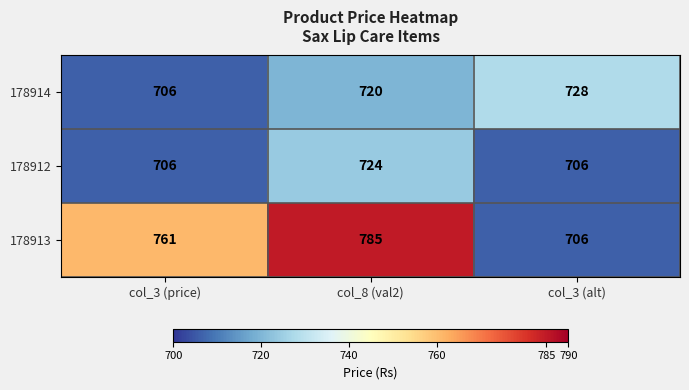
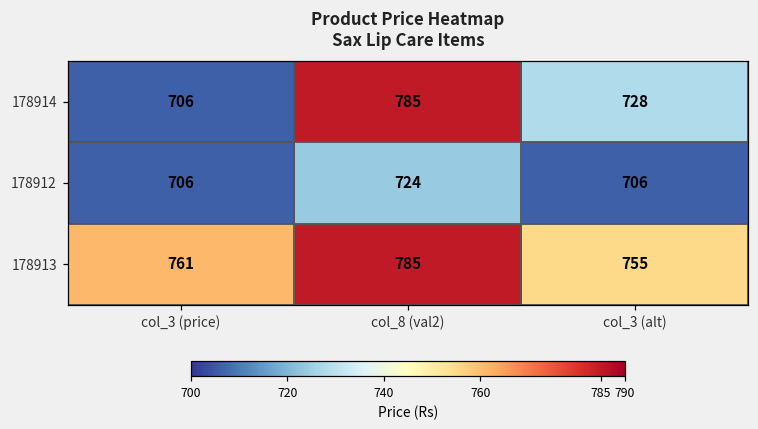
178914, col_8 (val2): 720 -> 785
178913, col_3 (alt): 706 -> 755
